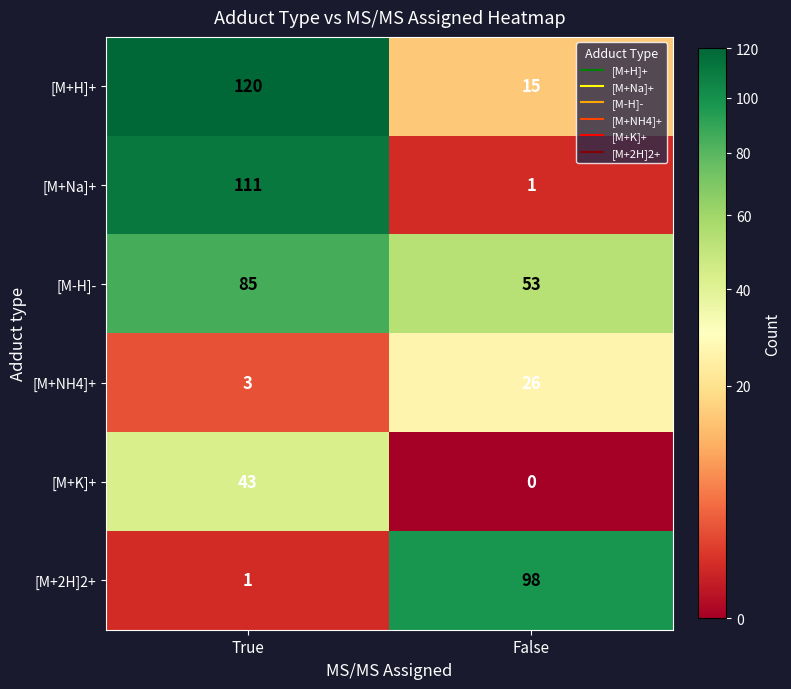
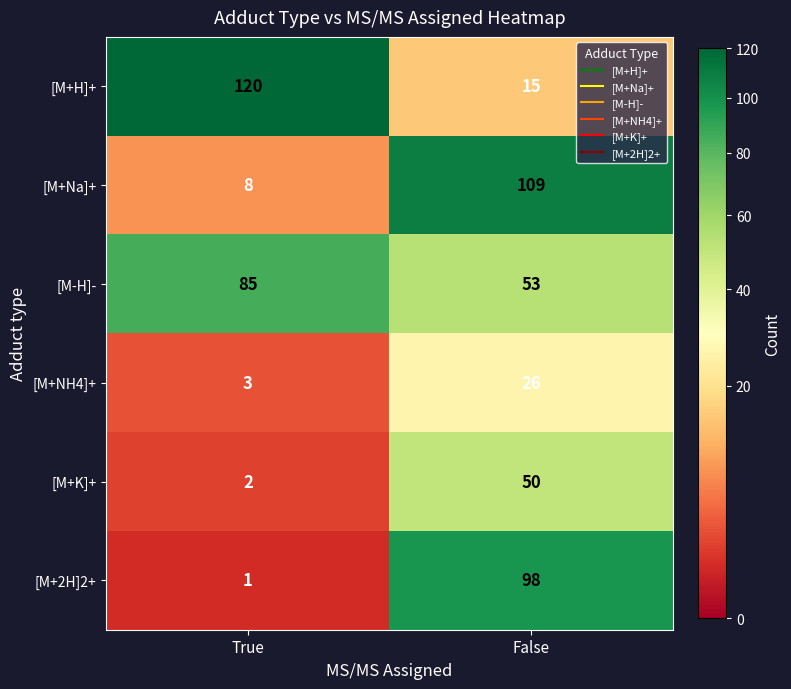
[M+Na]+, True: 111 -> 8
[M+Na]+, False: 1 -> 109
[M+K]+, True: 43 -> 2
[M+K]+, False: 0 -> 50
